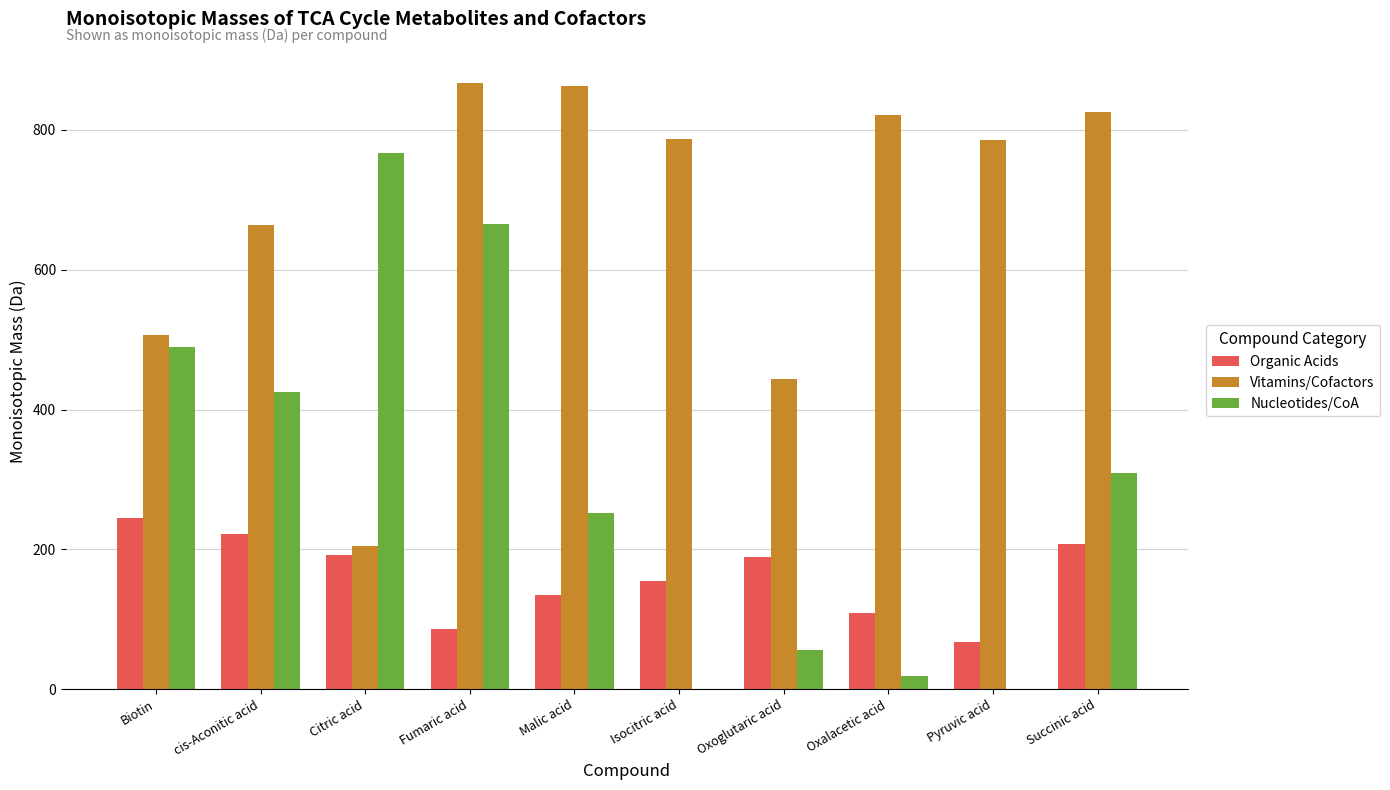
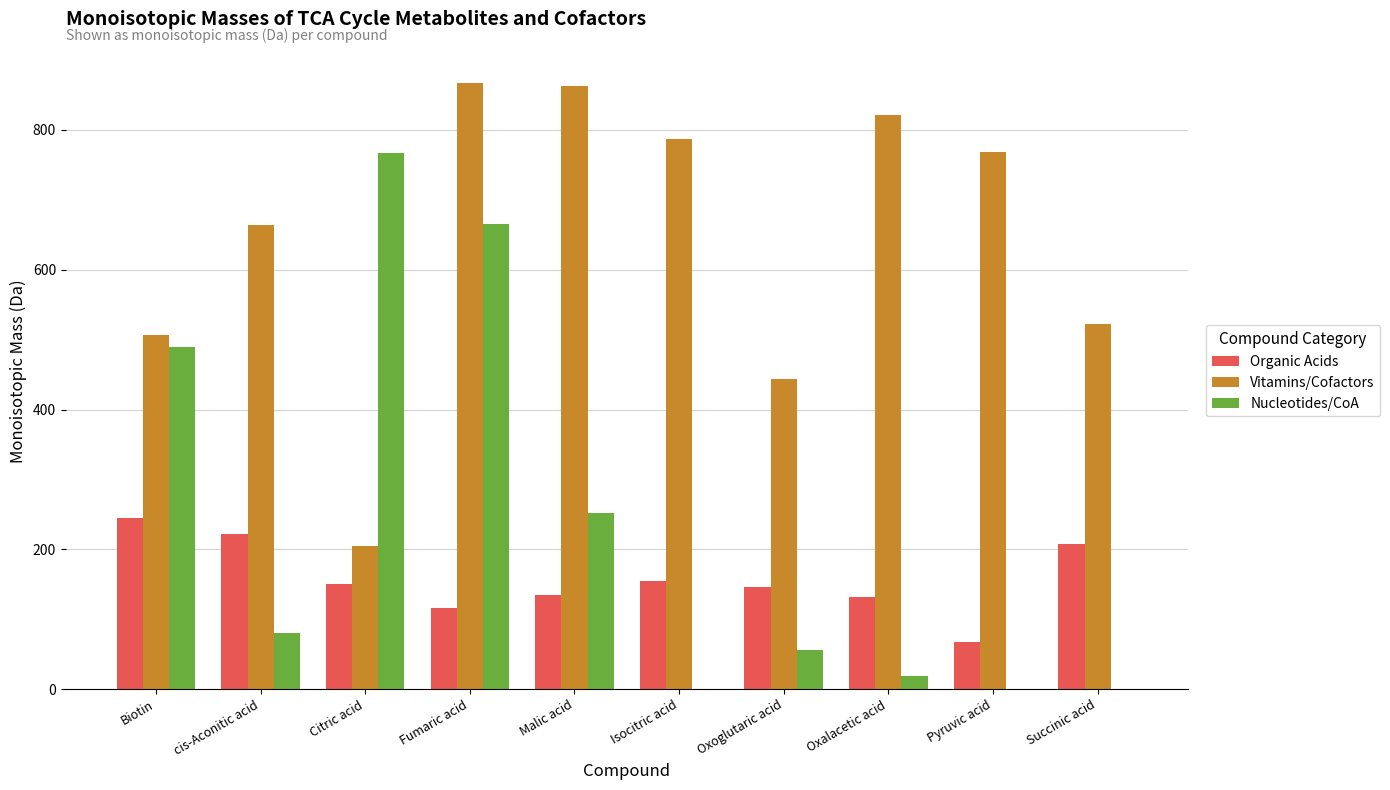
Nucleotides/CoA, cis-Aconitic acid: 430 -> 80
Organic Acids, Citric acid: 190 -> 150
Organic Acids, Fumaric acid: 90 -> 120
Organic Acids, Oxoglutaric acid: 190 -> 150
Organic Acids, Oxalacetic acid: 110 -> 130
Vitamins/Cofactors, Pyruvic acid: 790 -> 770
Vitamins/Cofactors, Succinic acid: 830 -> 520
Nucleotides/CoA, Succinic acid: 310 -> 0
